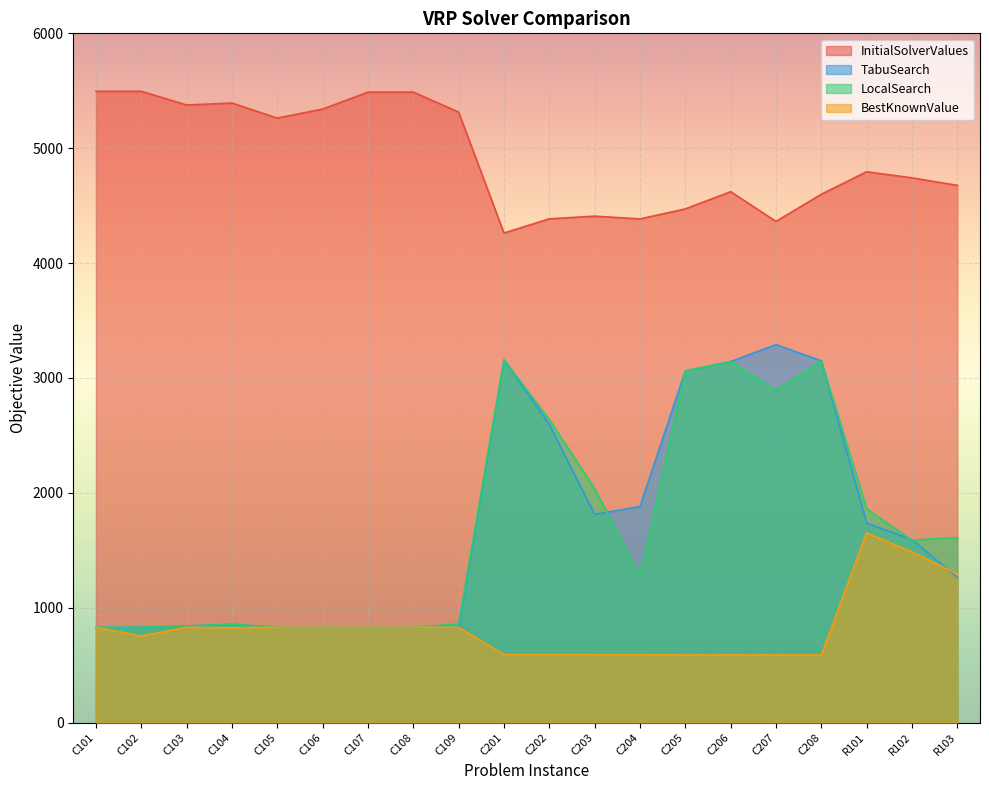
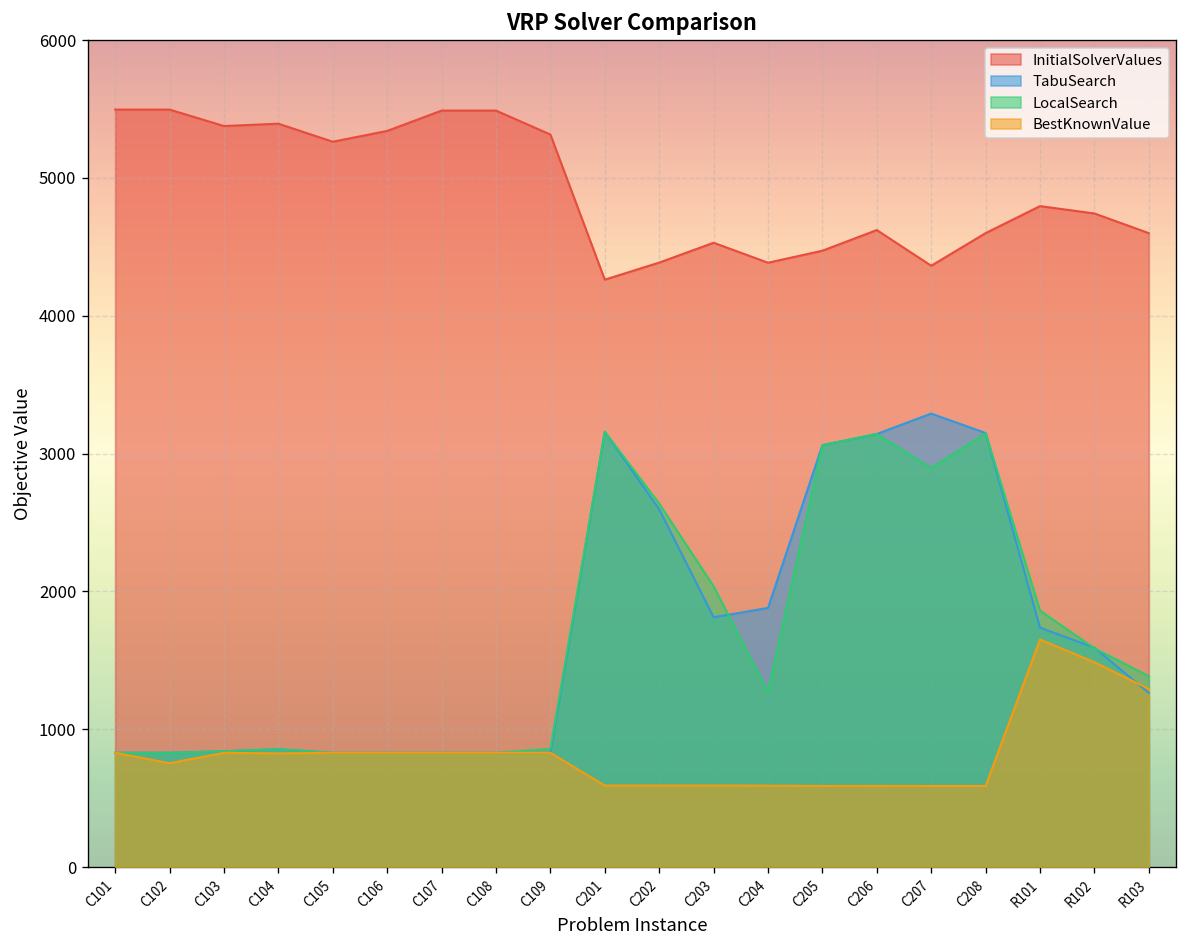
InitialSolverValues, C203: 4410 -> 4530
InitialSolverValues, R103: 4680 -> 4600
LocalSearch, R103: 1610 -> 1380
